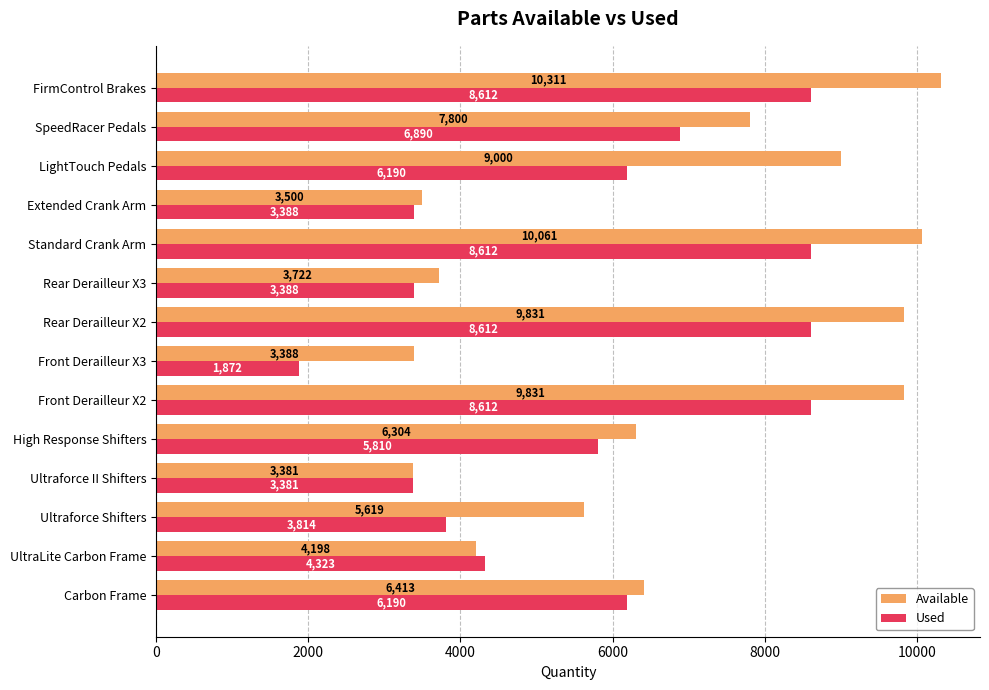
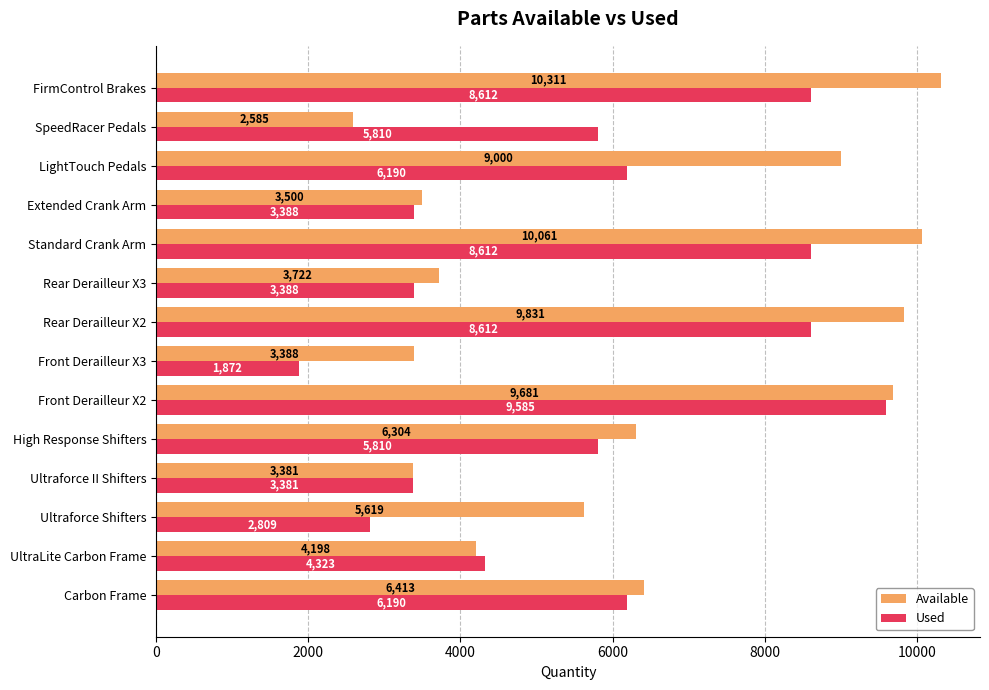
Available, SpeedRacer Pedals: 7,800 -> 2,585
Used, SpeedRacer Pedals: 6,890 -> 5,810
Available, Front Derailleur X2: 9,831 -> 9,681
Used, Front Derailleur X2: 8,612 -> 9,585
Used, Ultraforce Shifters: 3,814 -> 2,809
